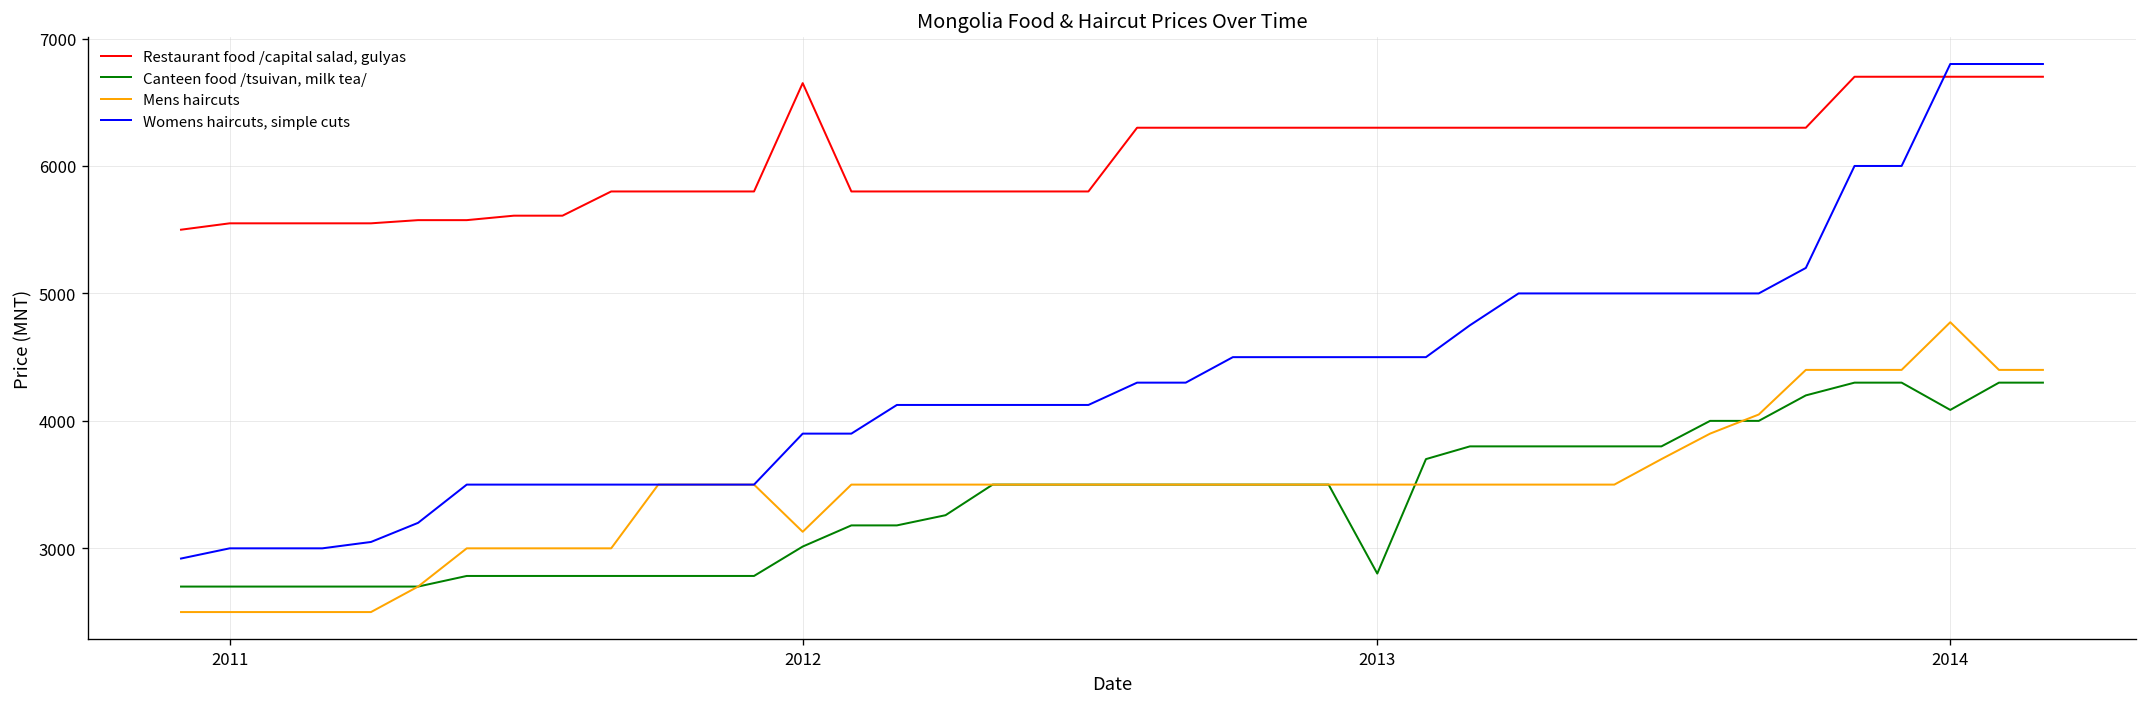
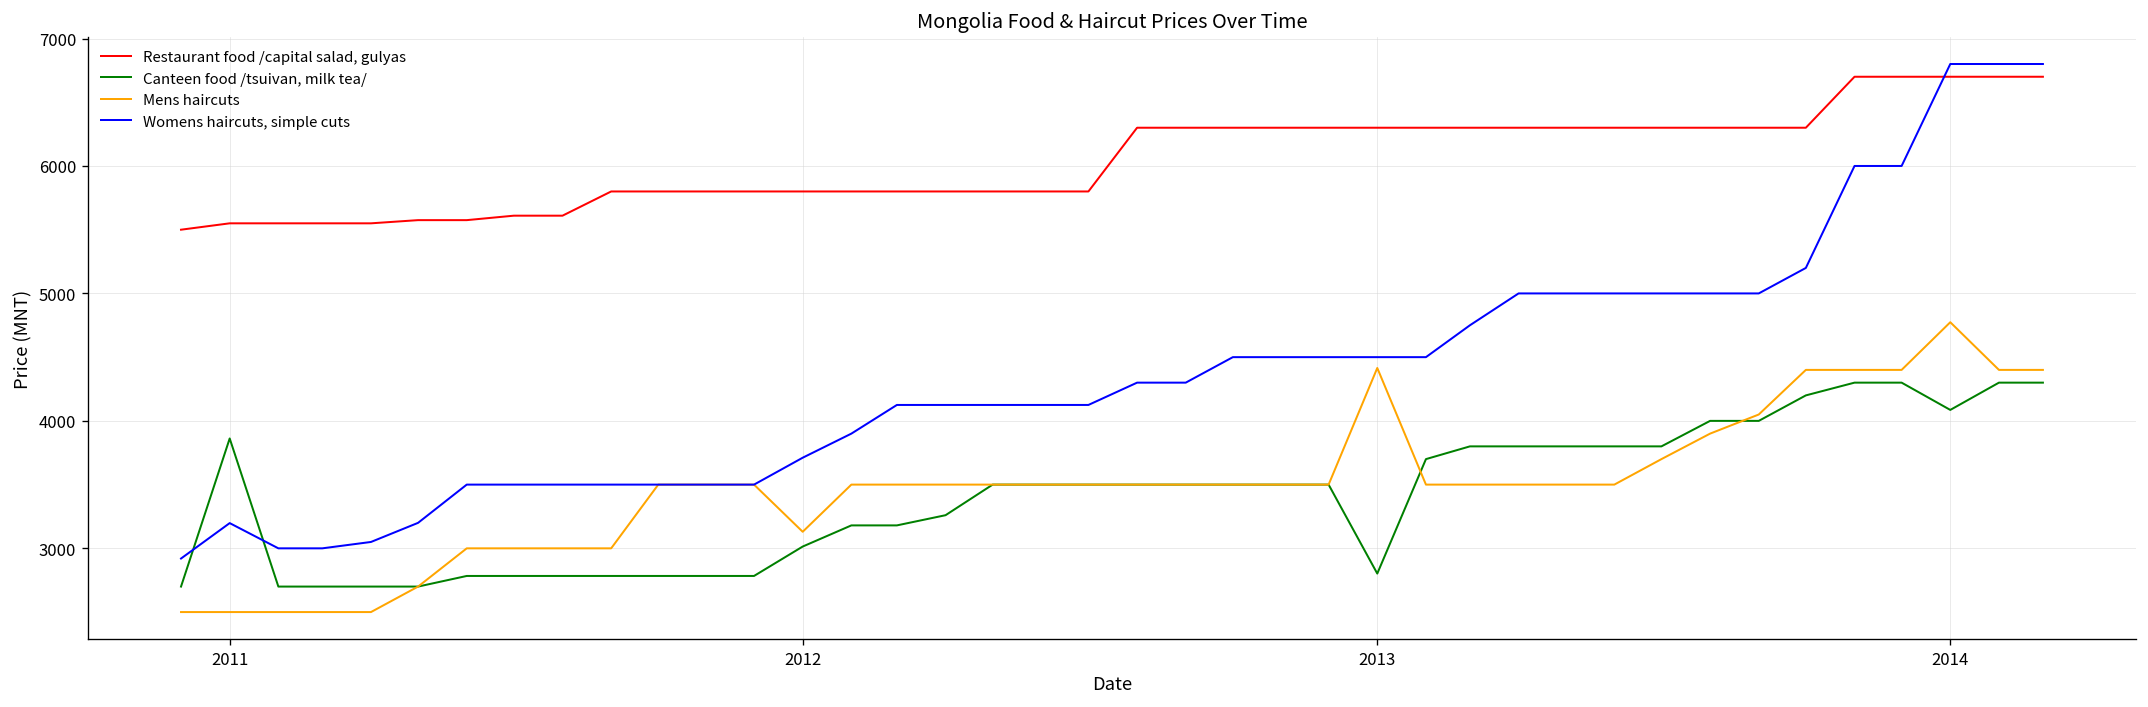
Canteen food /tsuivan, milk tea/, 2011: 2700 -> 3860
Womens haircuts, simple cuts, 2011: 3000 -> 3200
Restaurant food /capital salad, gulyas, 2012: 6650 -> 5800
Womens haircuts, simple cuts, 2012: 3900 -> 3710
Mens haircuts, 2013: 3500 -> 4420
